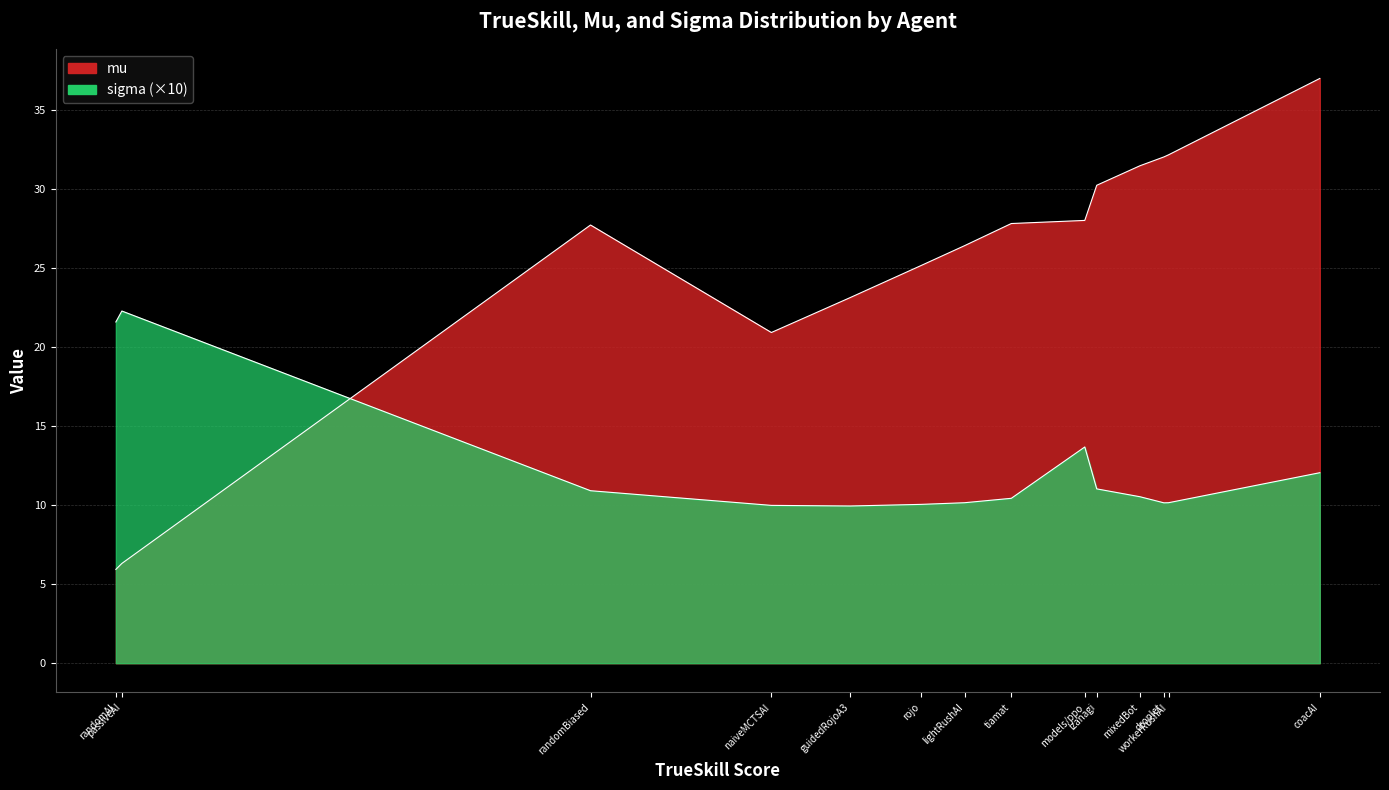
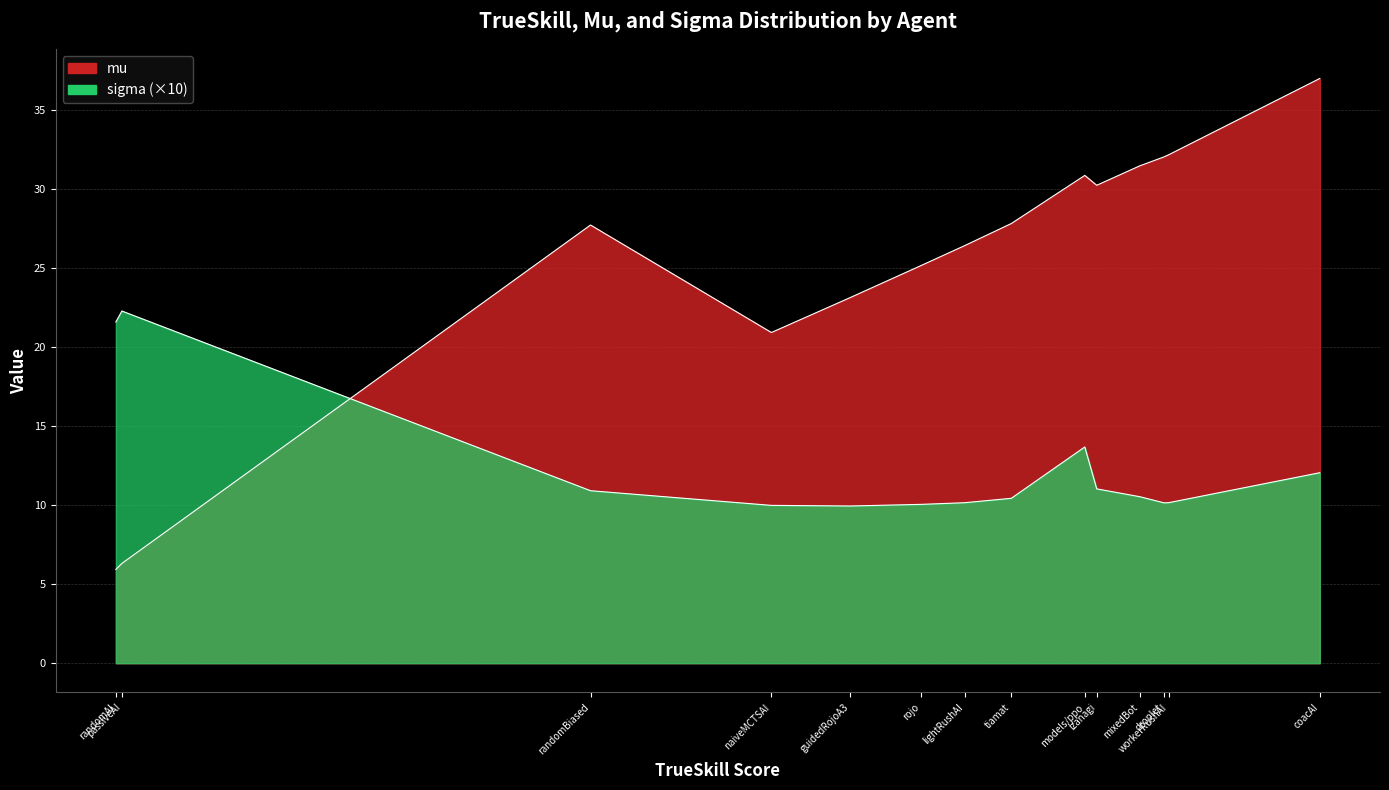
mu, models/ppo: 28.0 -> 30.9
